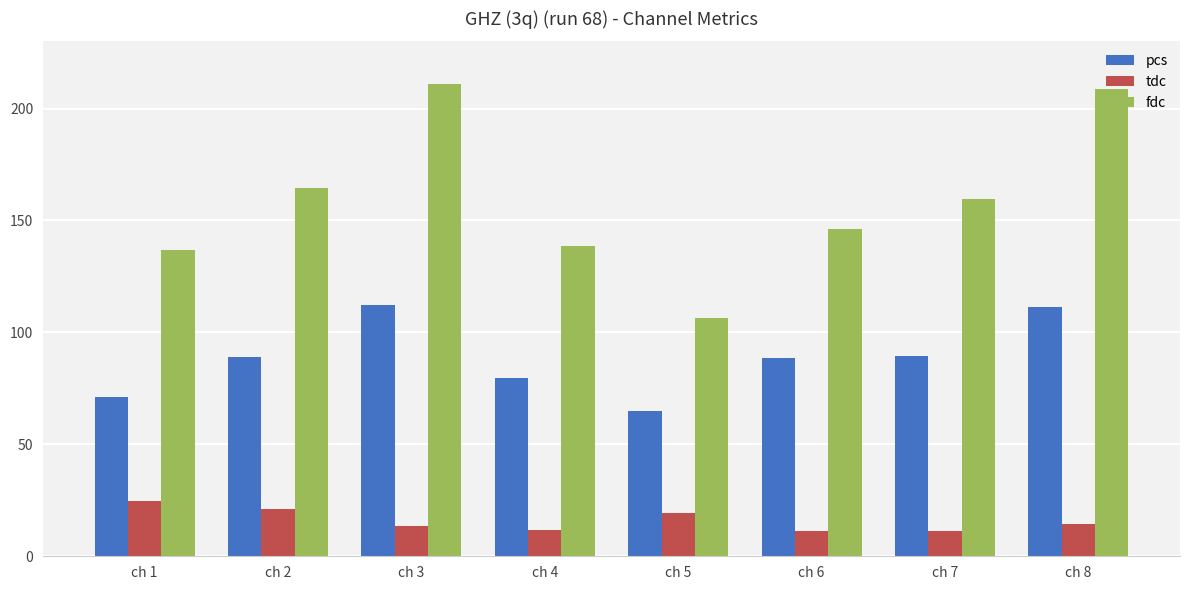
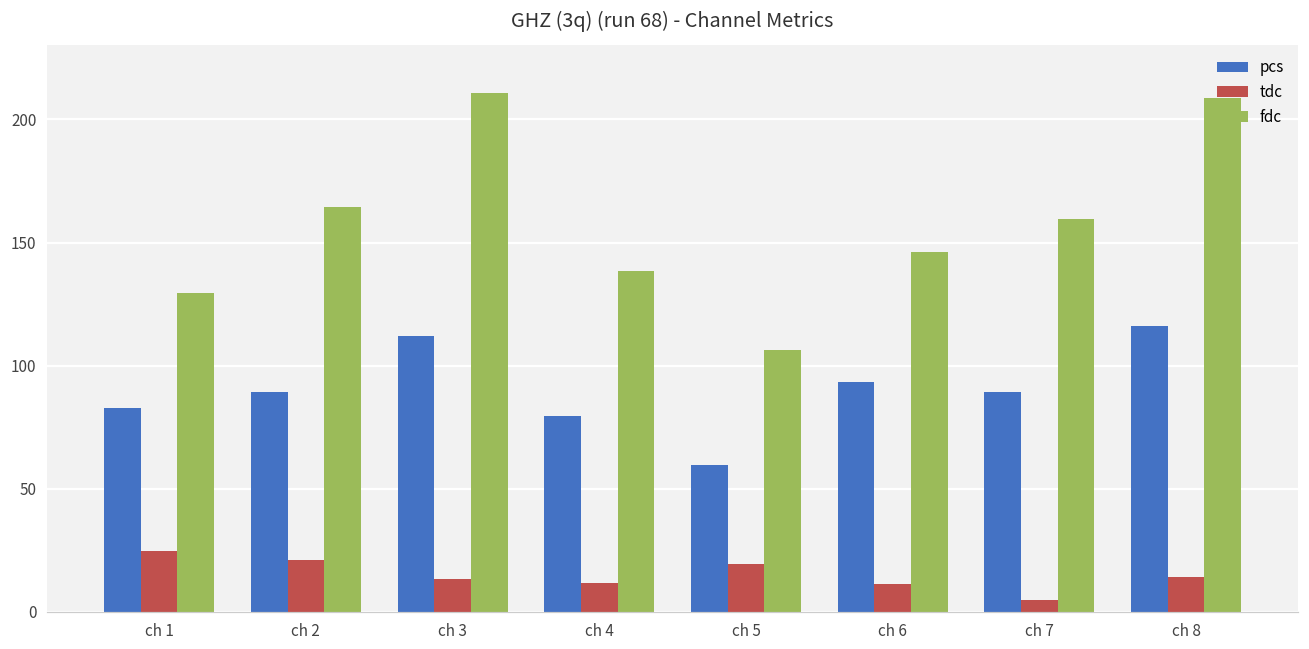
pcs, ch 1: 71 -> 83
fdc, ch 1: 137 -> 130
pcs, ch 5: 65 -> 60
pcs, ch 6: 89 -> 93
tdc, ch 7: 11 -> 5
pcs, ch 8: 111 -> 116
